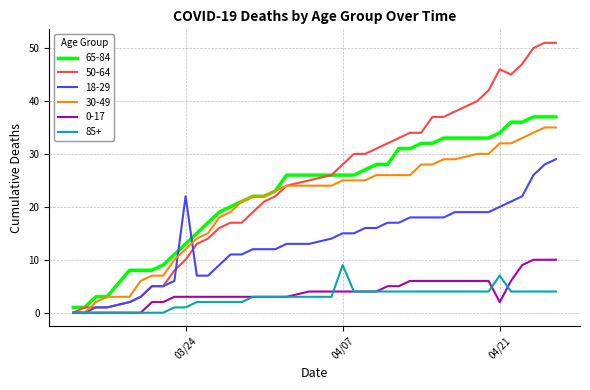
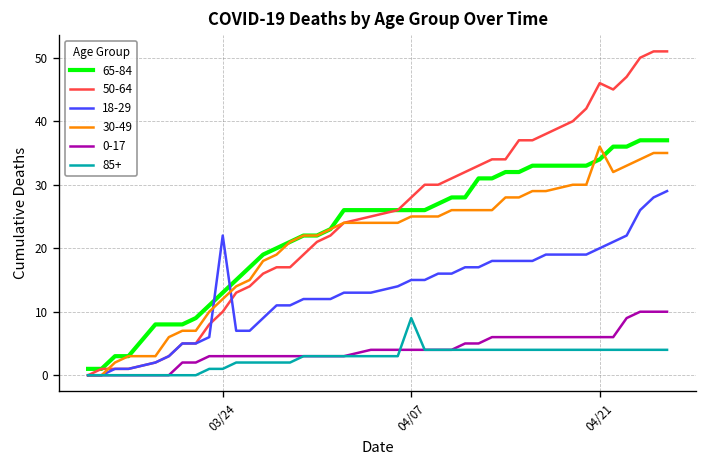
30-49, 04/21: 32 -> 36
0-17, 04/21: 2 -> 6
85+, 04/21: 7 -> 4
